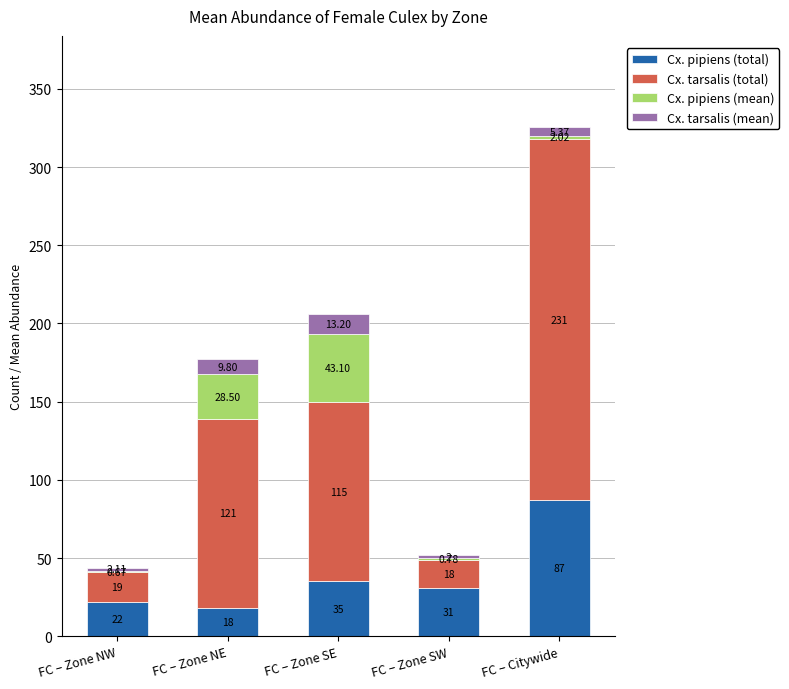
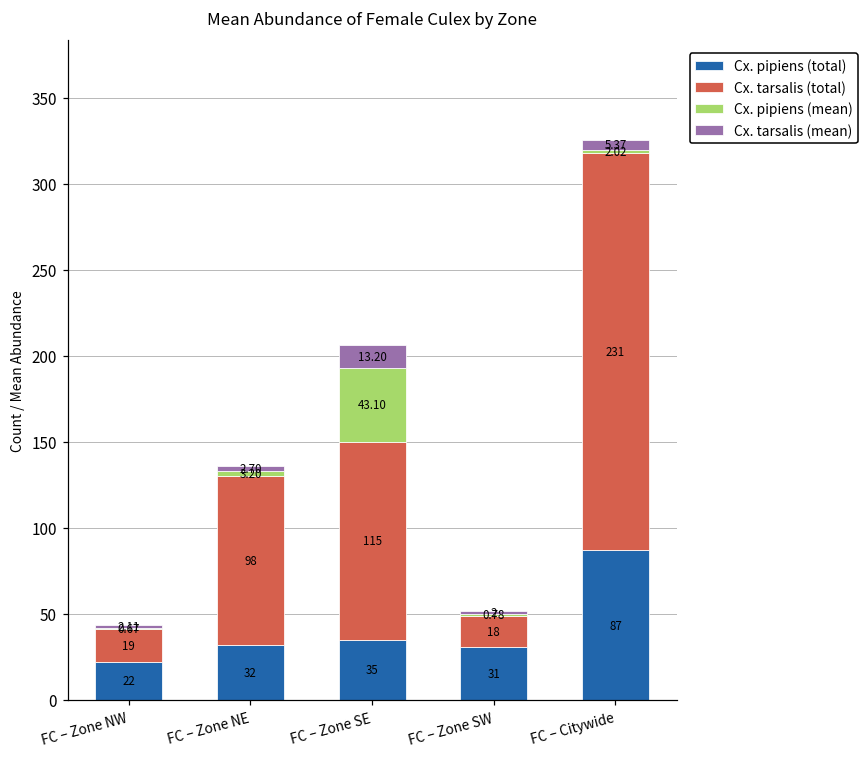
Cx. pipiens (total), FC – Zone NE: 18 -> 32
Cx. tarsalis (total), FC – Zone NE: 121 -> 98
Cx. pipiens (mean), FC – Zone NE: 28.50 -> 3.20
Cx. tarsalis (mean), FC – Zone NE: 9.80 -> 2.70
